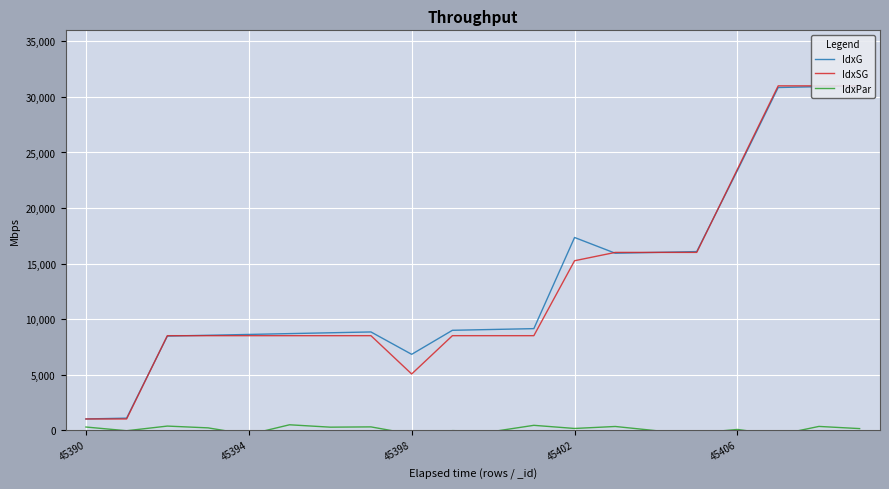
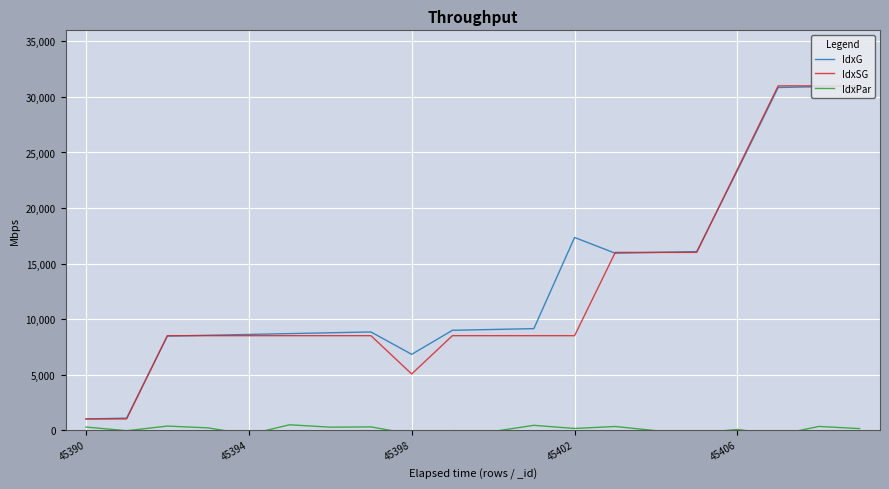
IdxSG, 45402: 15,300 -> 8,500
